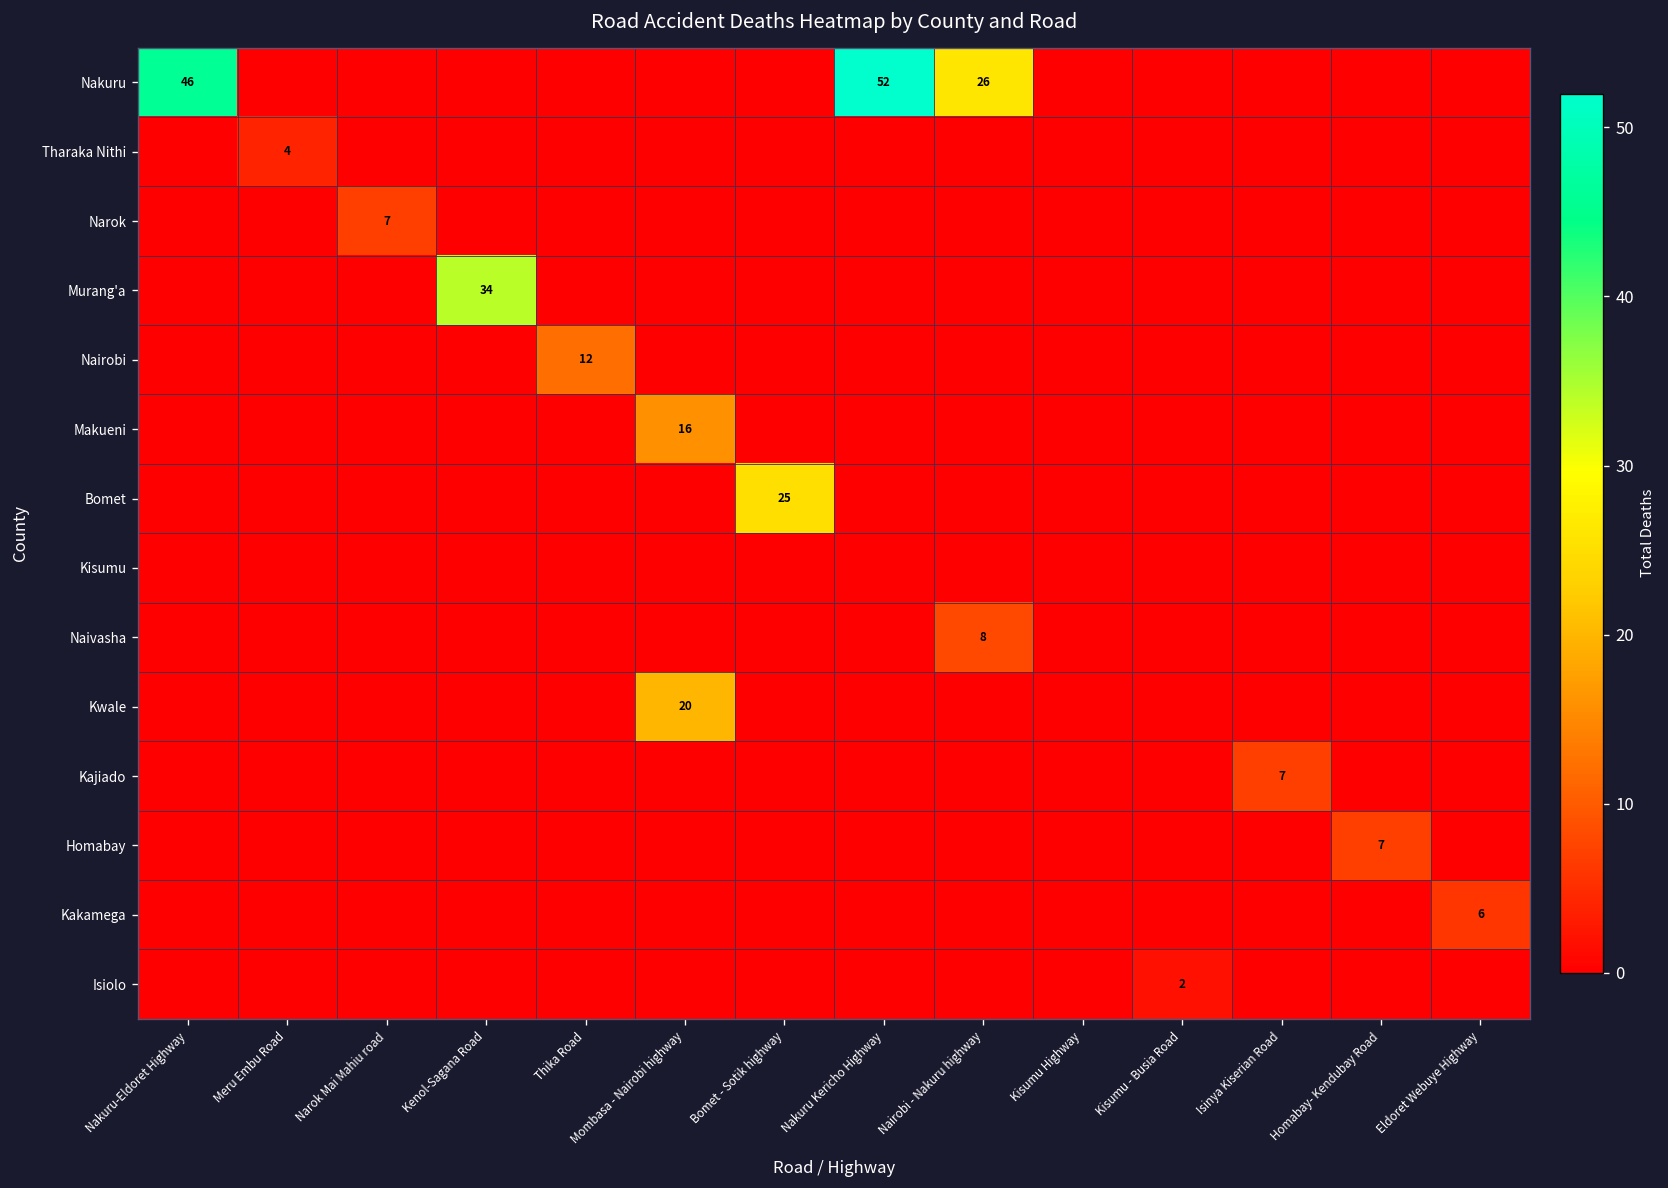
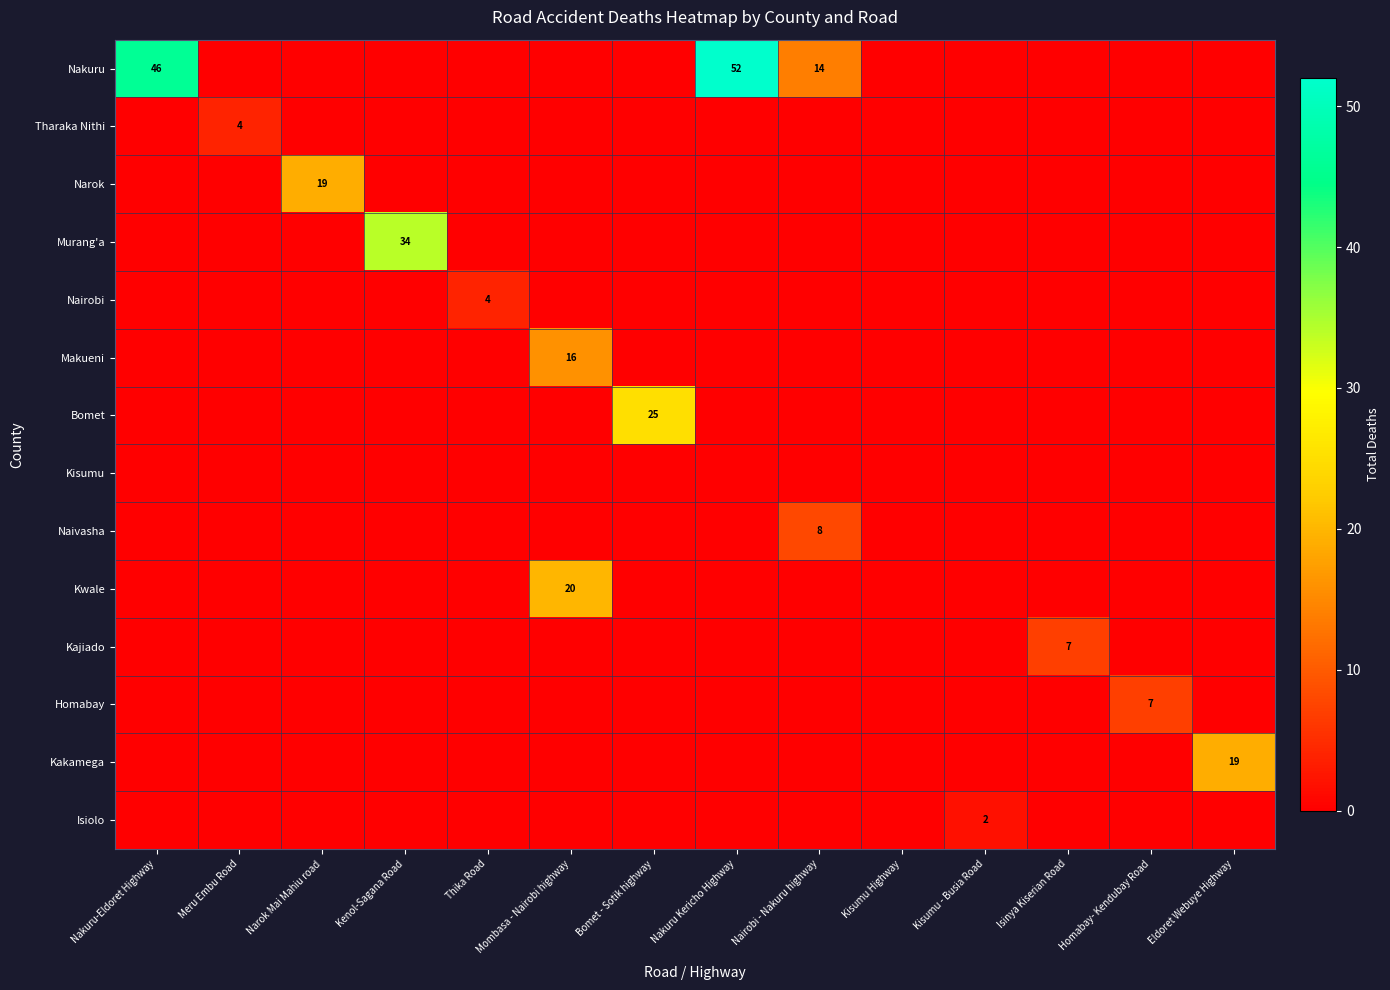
Nakuru, Nairobi - Nakuru highway: 26 -> 14
Narok, Narok Mai Mahiu road: 7 -> 19
Nairobi, Thika Road: 12 -> 4
Kakamega, Eldoret Webuye Highway: 6 -> 19
